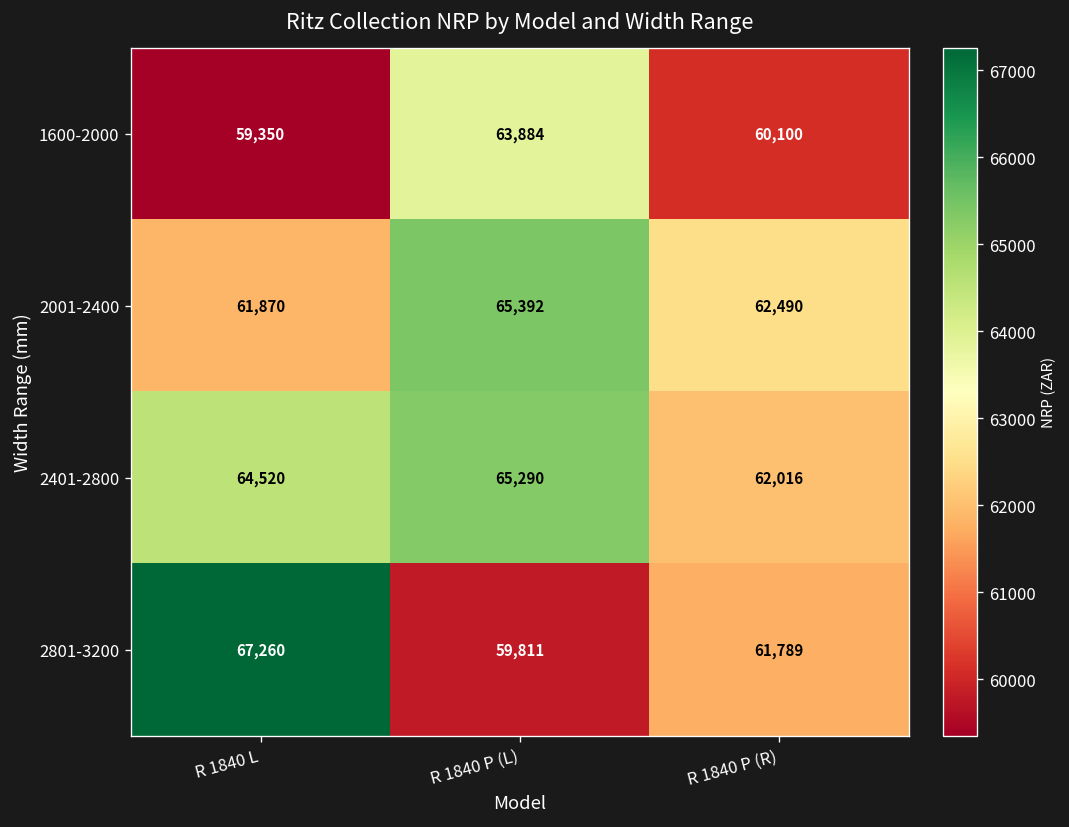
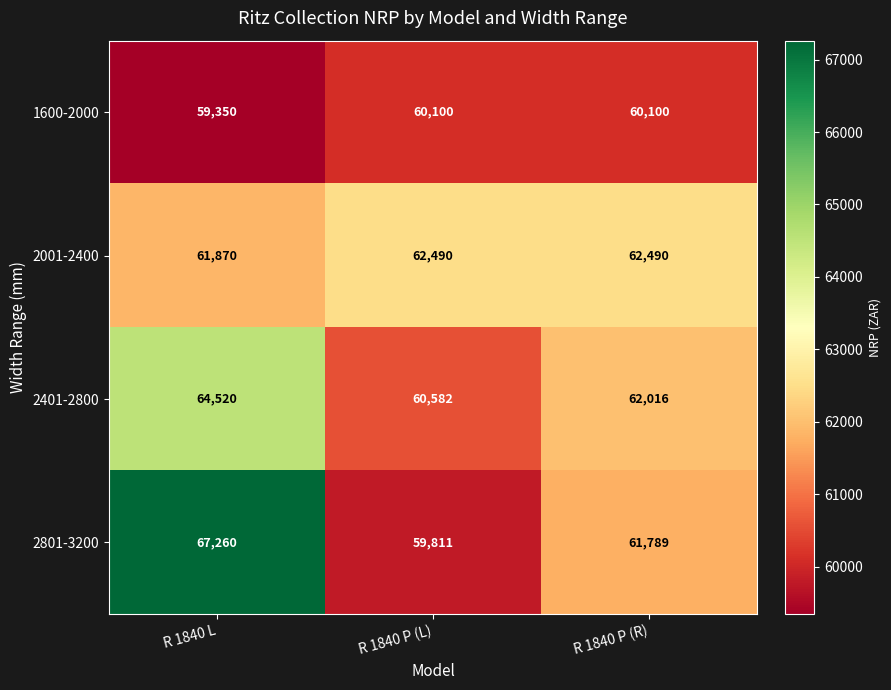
1600-2000, R 1840 P (L): 63,884 -> 60,100
2001-2400, R 1840 P (L): 65,392 -> 62,490
2401-2800, R 1840 P (L): 65,290 -> 60,582
